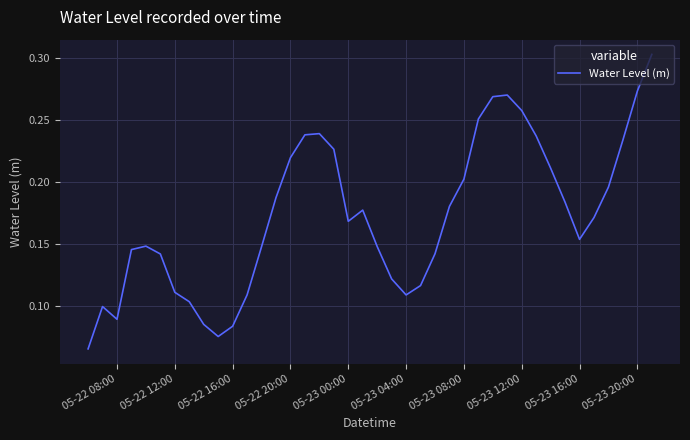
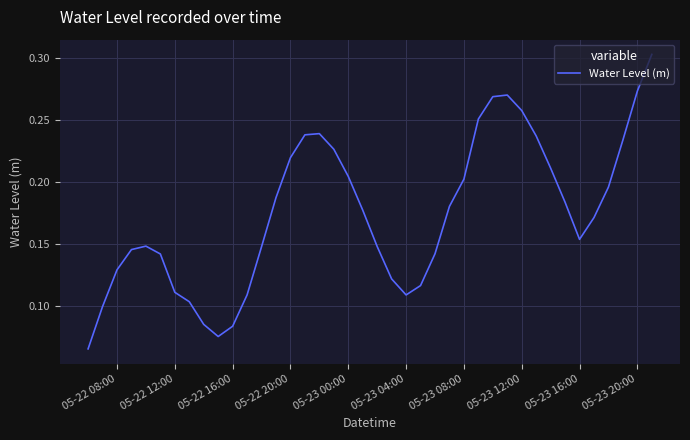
05-22 08:00: 0.089 -> 0.129
05-23 00:00: 0.168 -> 0.204
